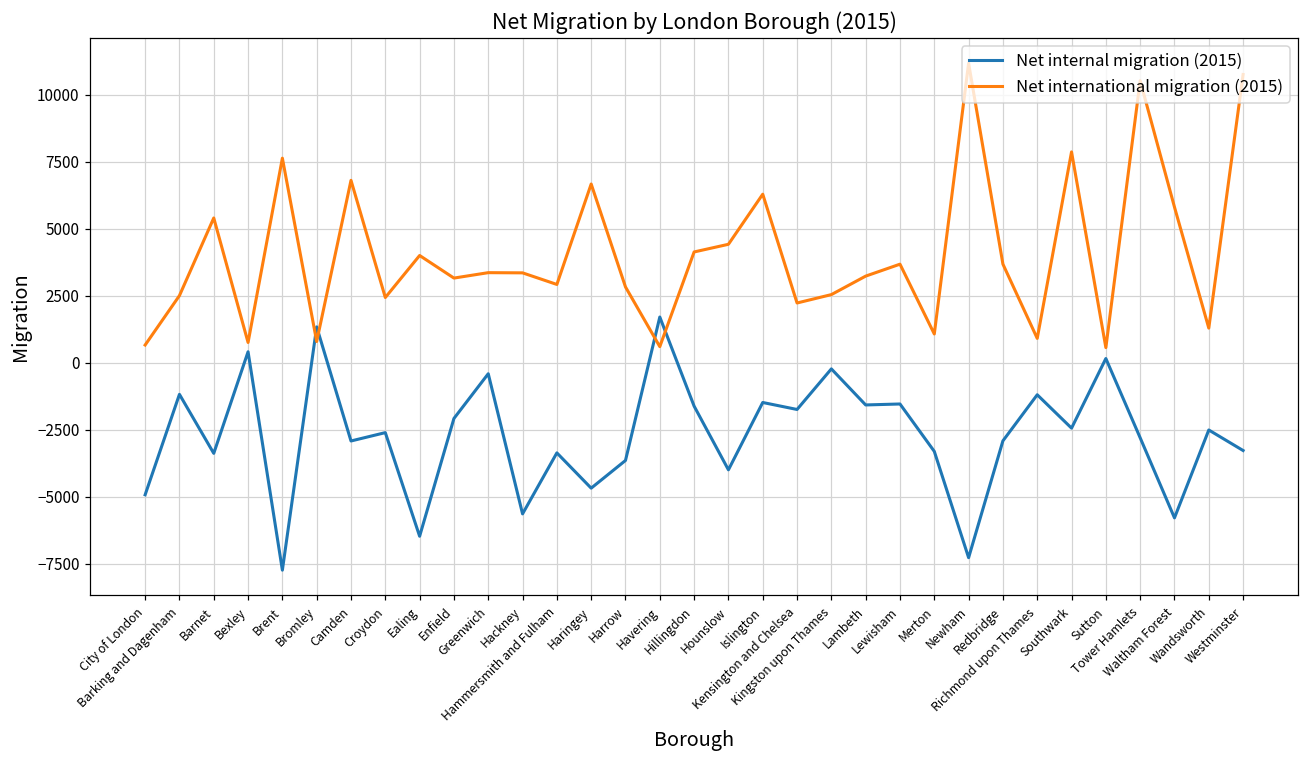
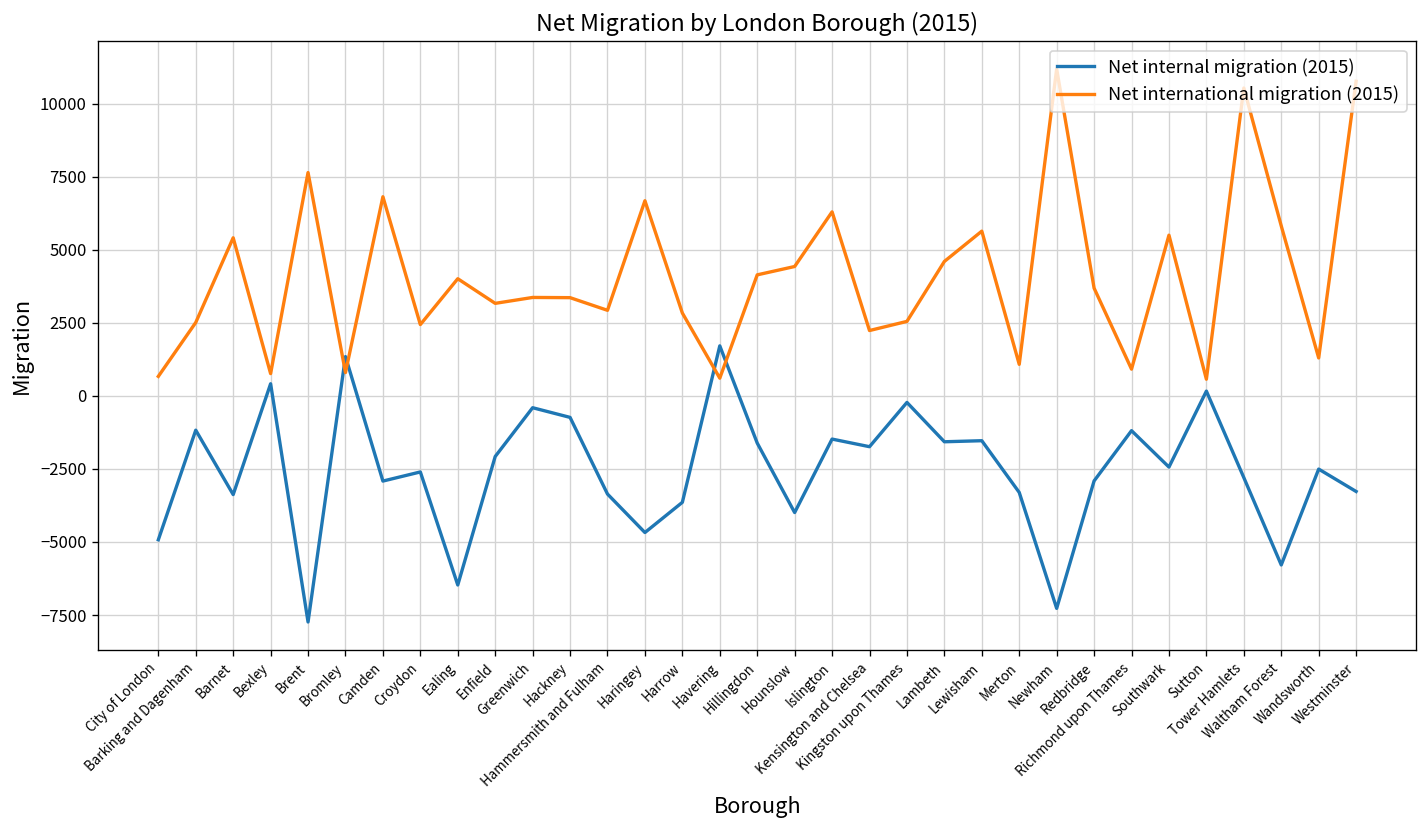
Net internal migration (2015), Hackney: -5600 -> -700
Net international migration (2015), Lambeth: 3200 -> 4600
Net international migration (2015), Lewisham: 3700 -> 5600
Net international migration (2015), Southwark: 7900 -> 5500
